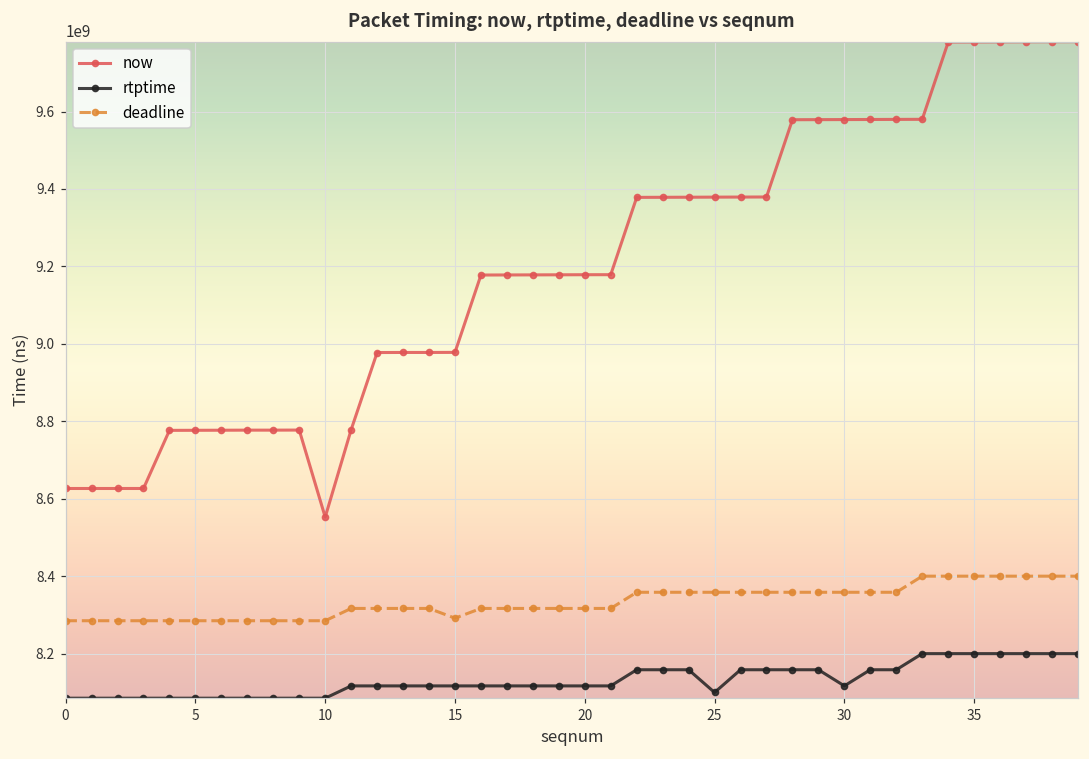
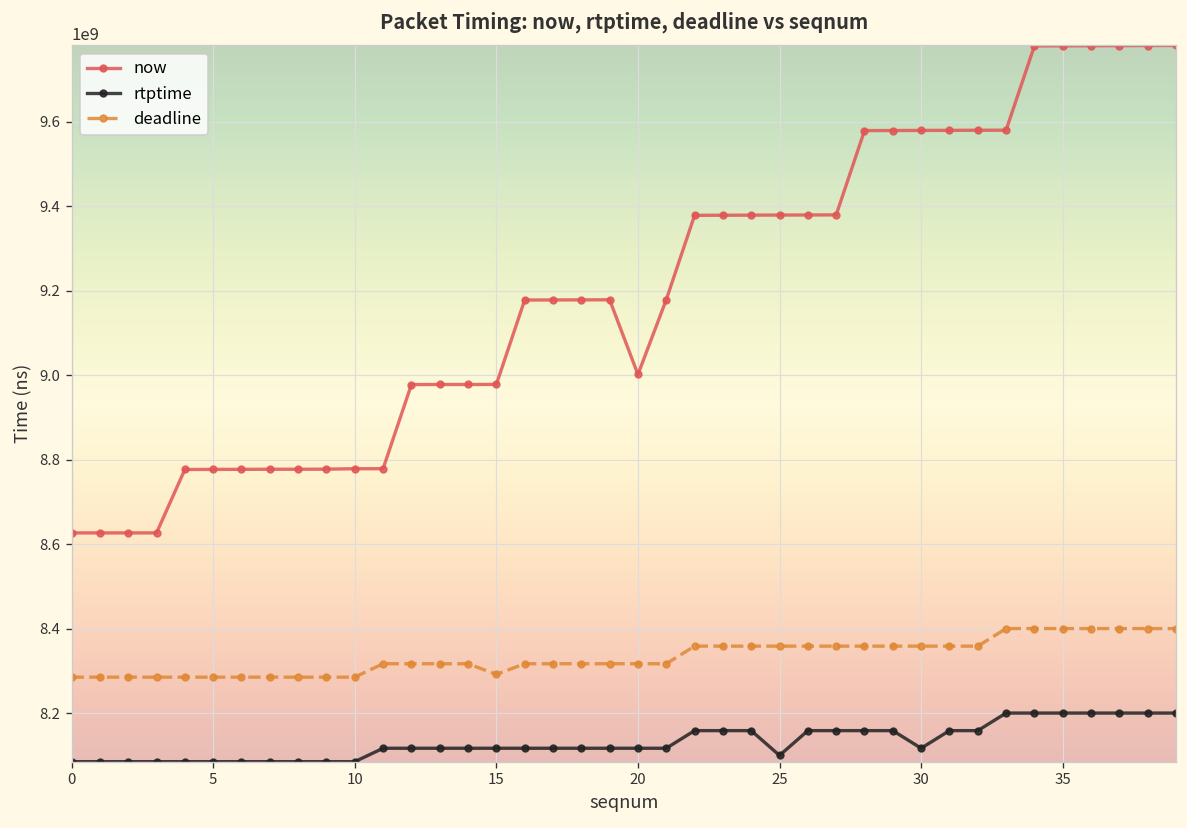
now, 10: 8550000000 -> 8780000000
now, 20: 9180000000 -> 9000000000
